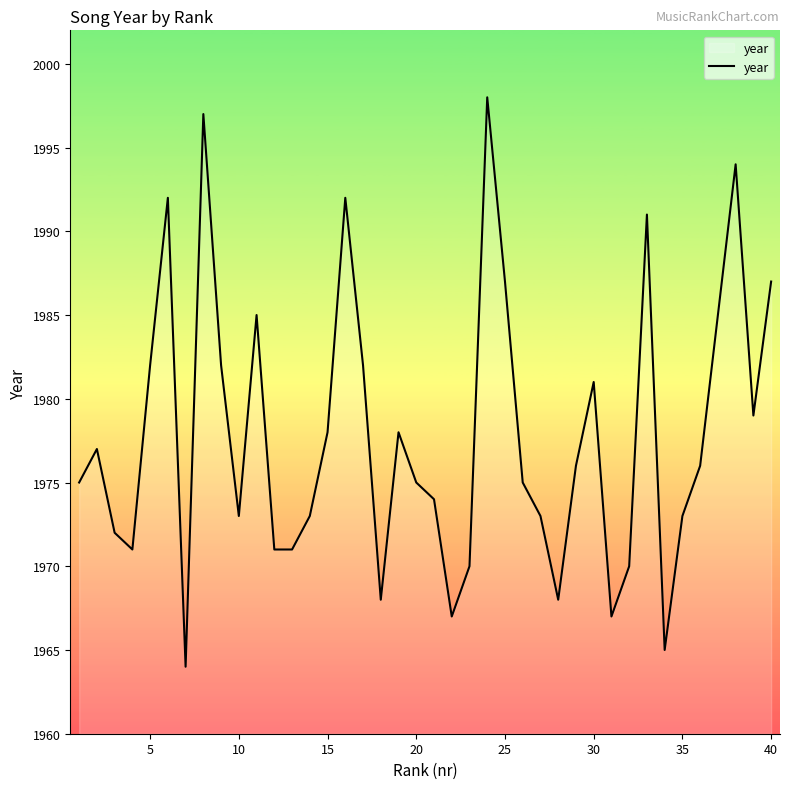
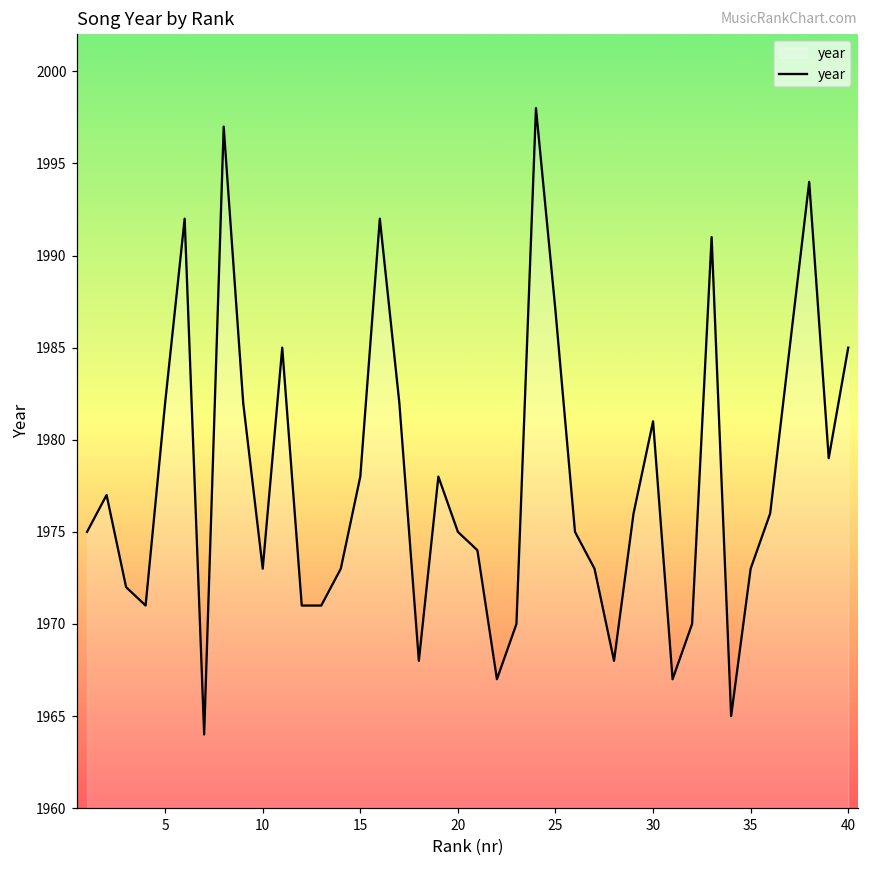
40: 1987 -> 1985
